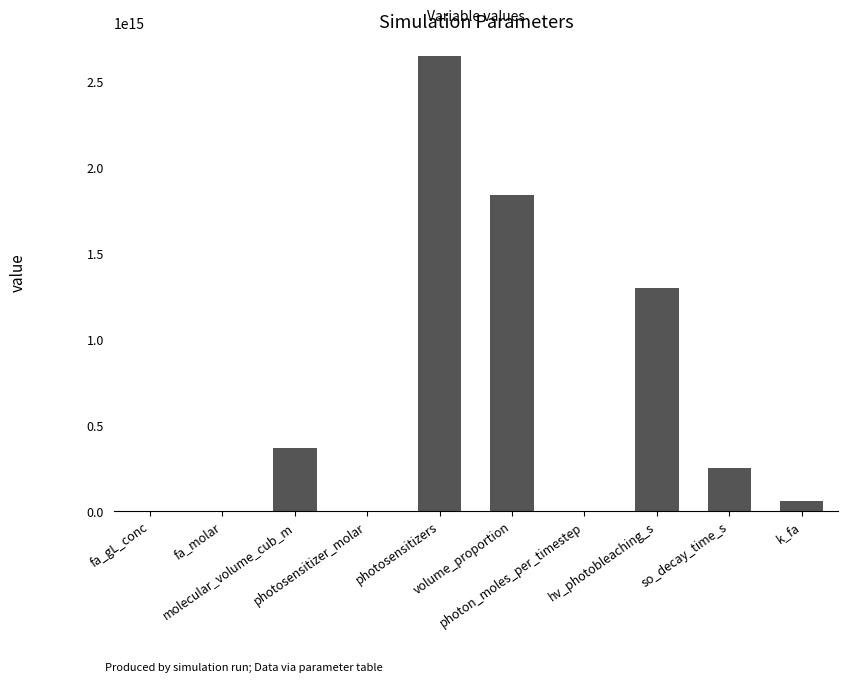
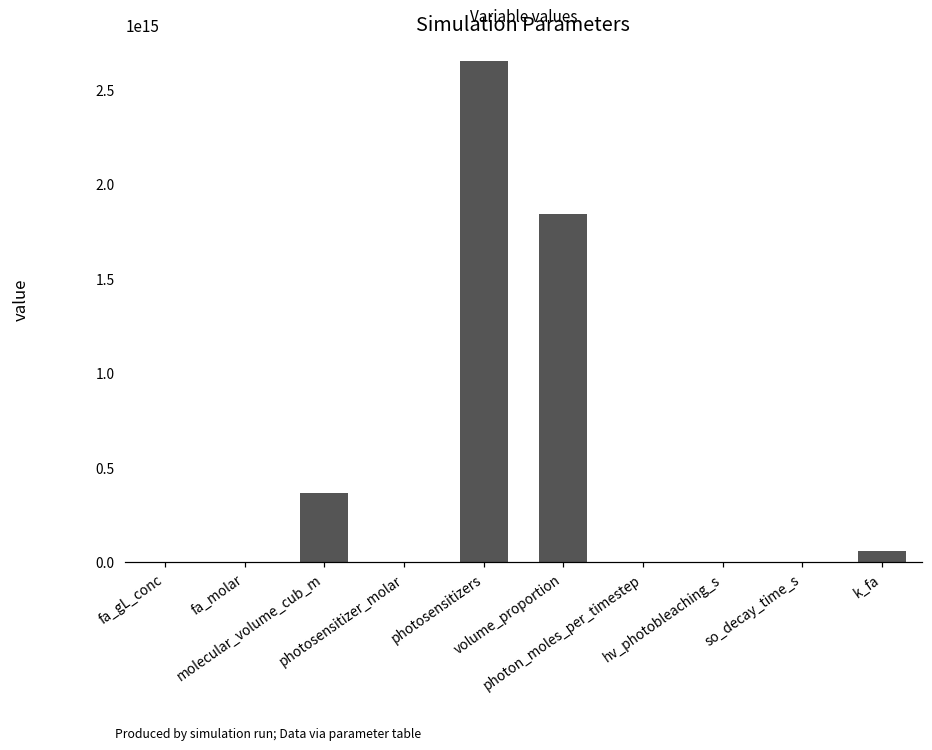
hv_photobleaching_s: 1300000000000000 -> 0
so_decay_time_s: 250000000000000 -> 0
